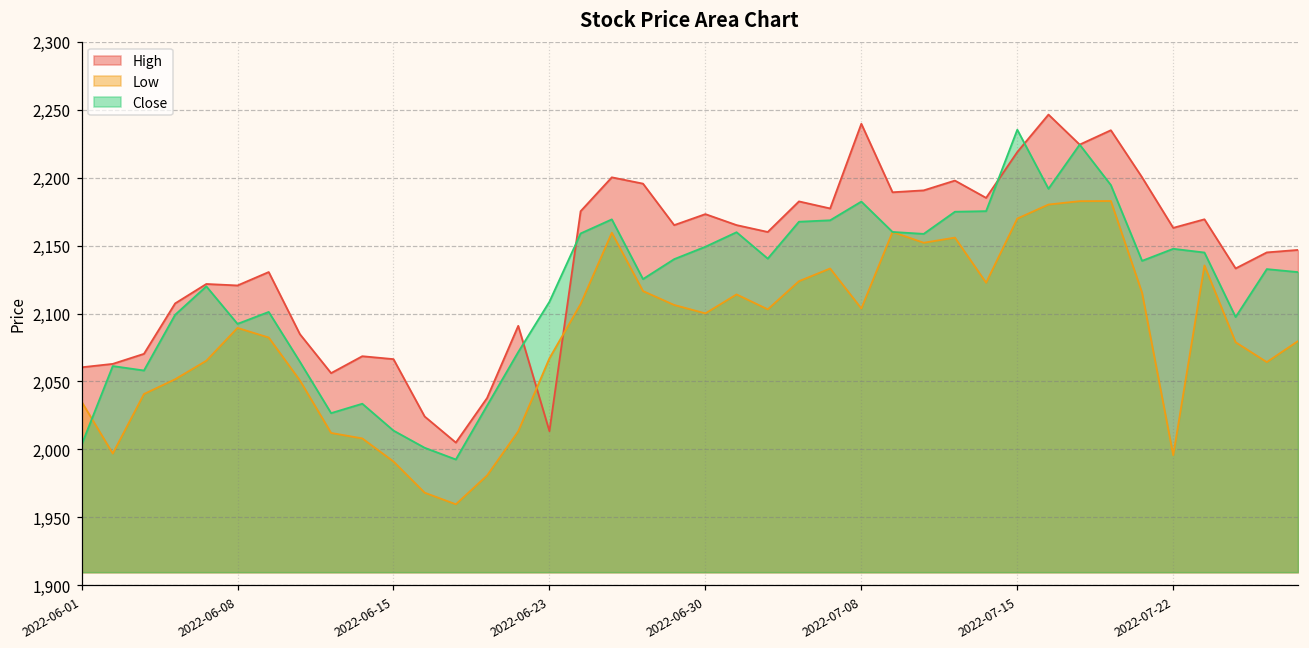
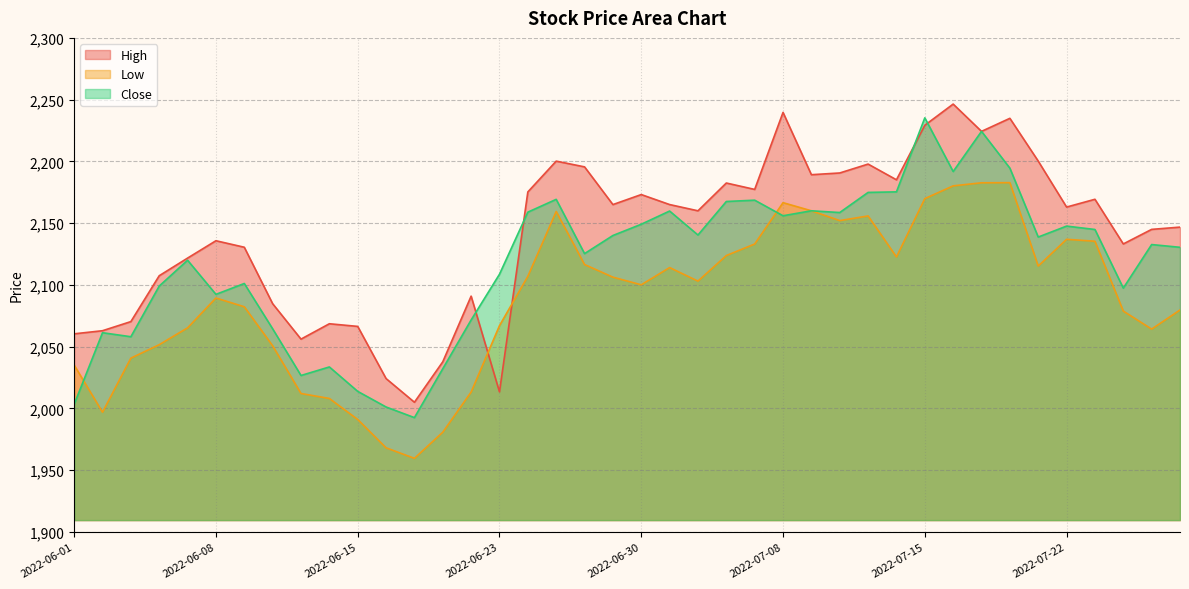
High, 2022-06-08: 2,121 -> 2,136
Low, 2022-07-08: 2,104 -> 2,167
Close, 2022-07-08: 2,182 -> 2,156
High, 2022-07-15: 2,219 -> 2,229
Low, 2022-07-22: 1,996 -> 2,137
